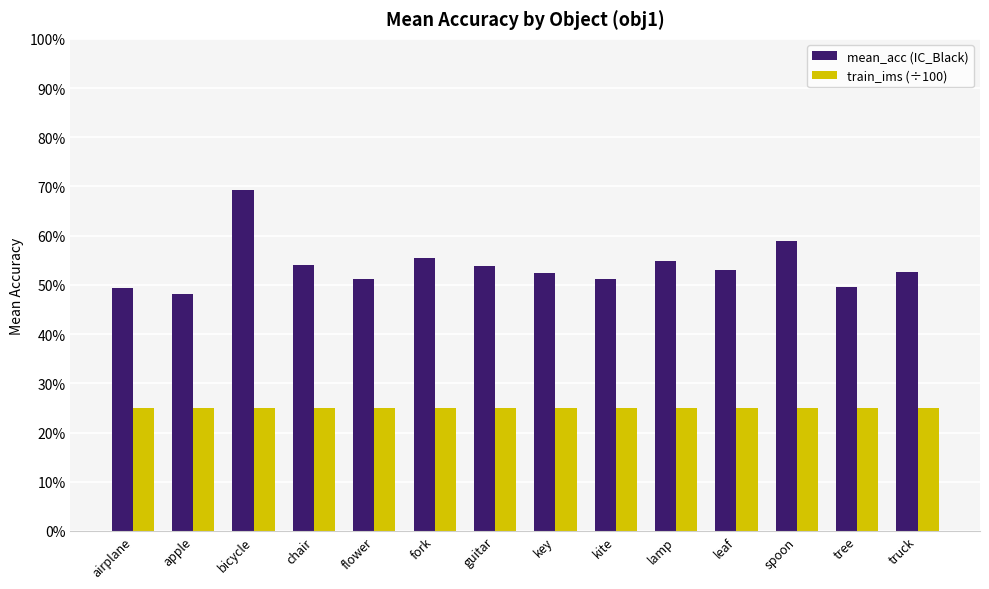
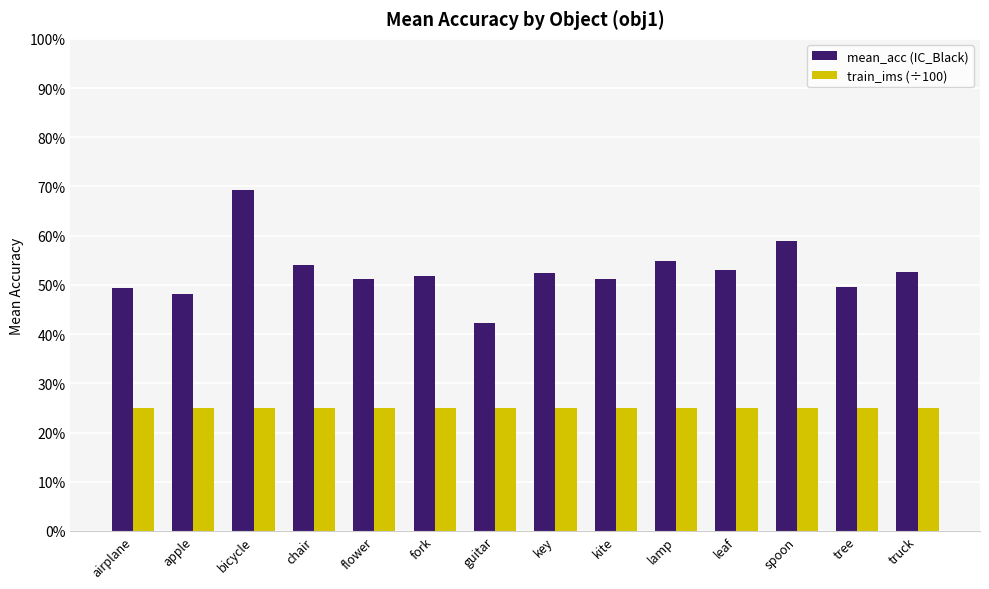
mean_acc (IC_Black), fork: 56% -> 52%
mean_acc (IC_Black), guitar: 54% -> 42%
